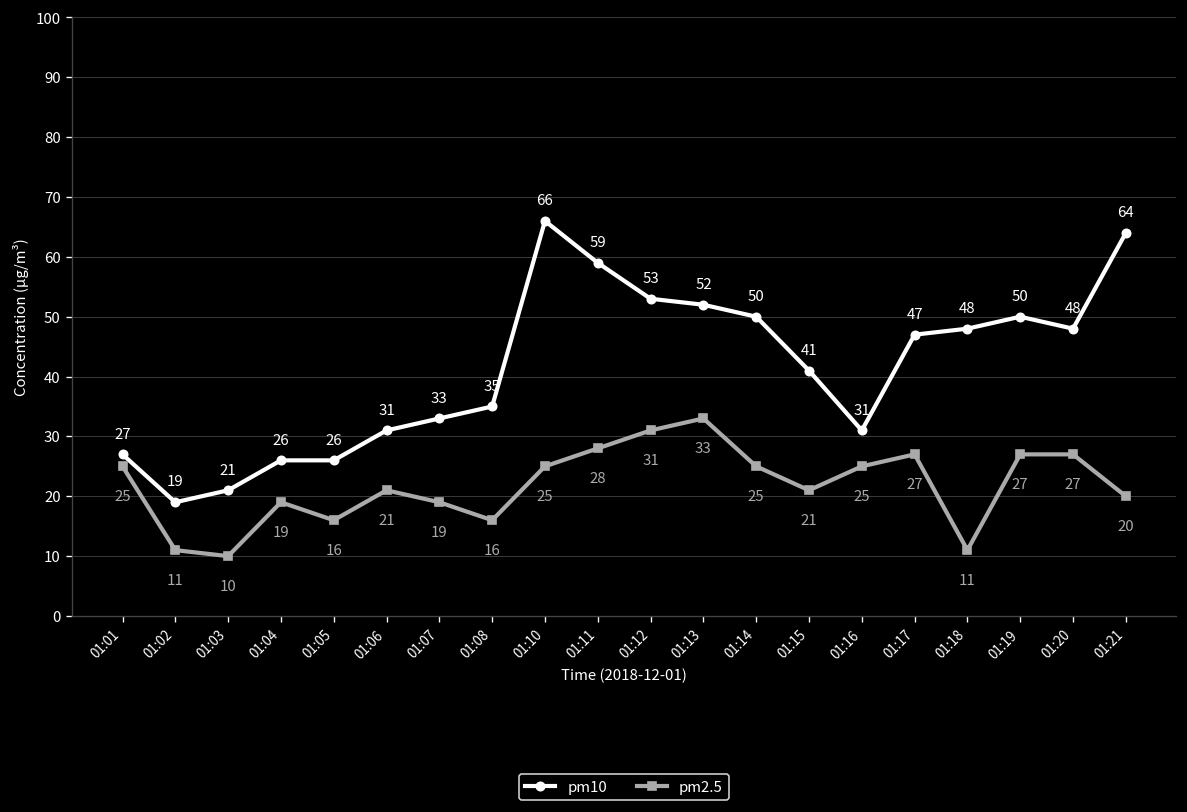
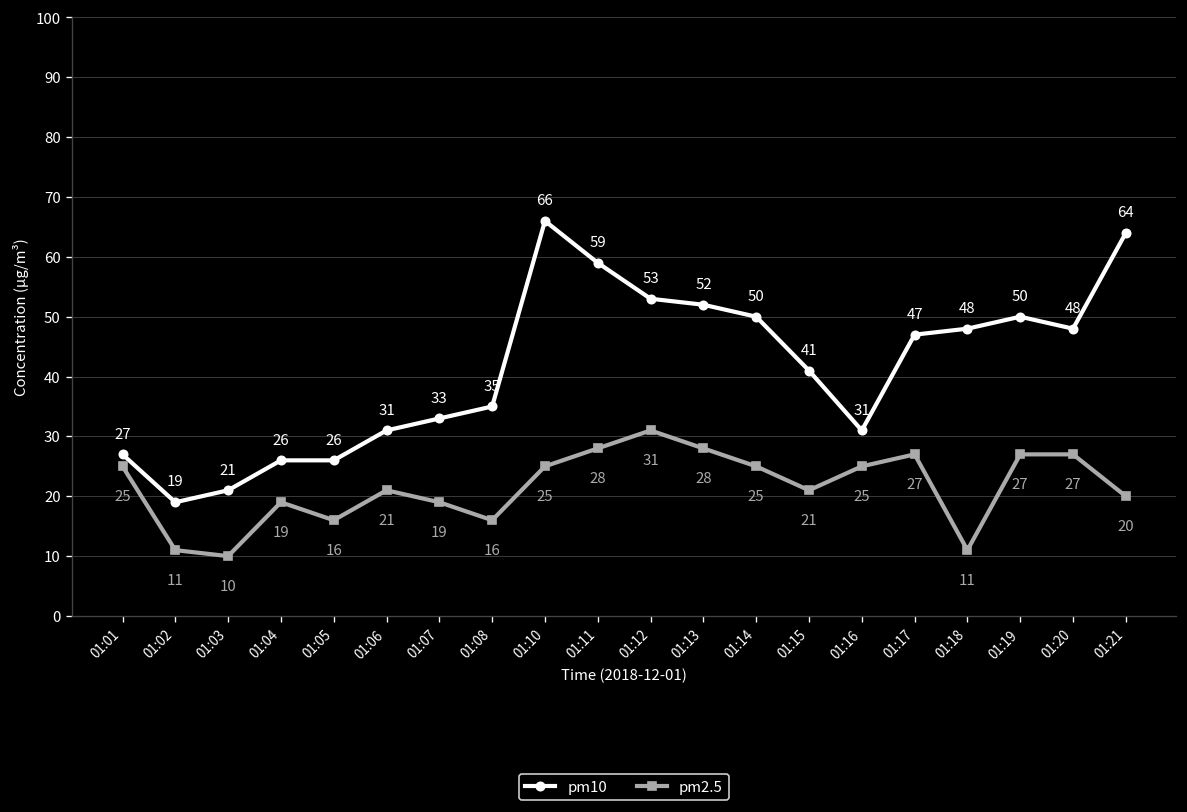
pm2.5, 01:13: 33 -> 28
